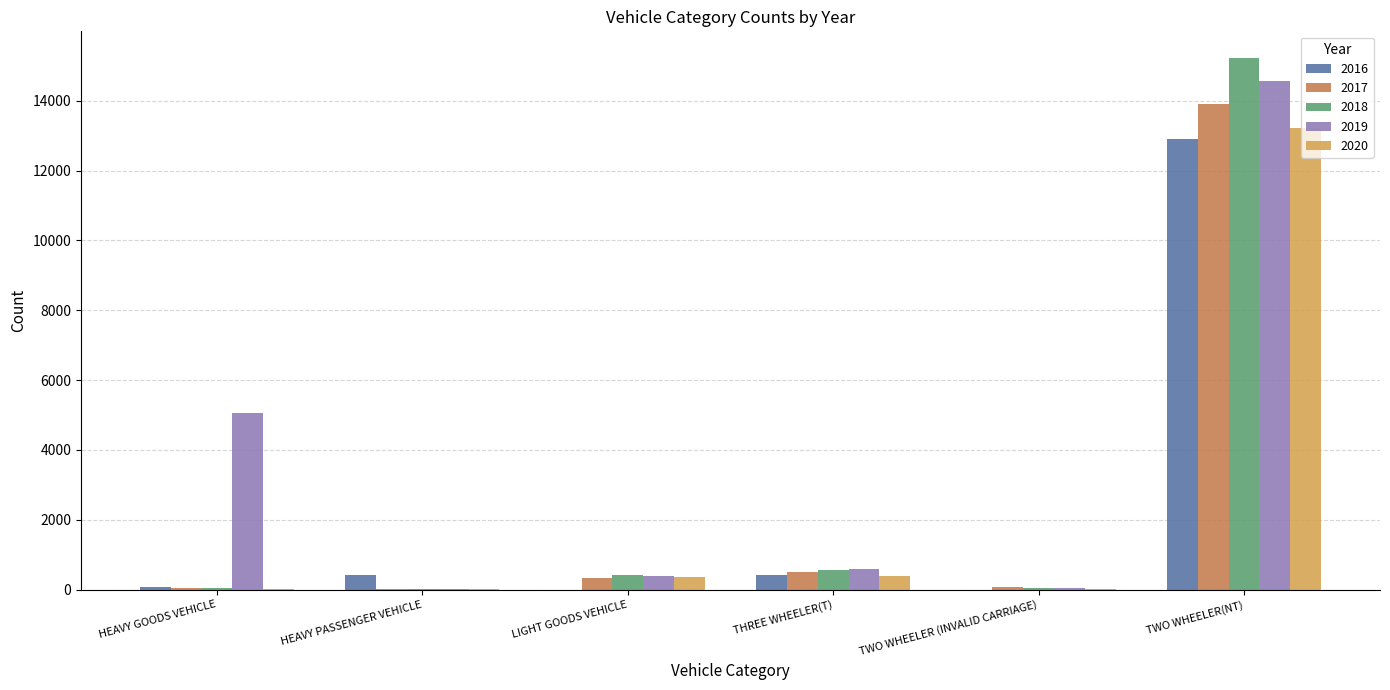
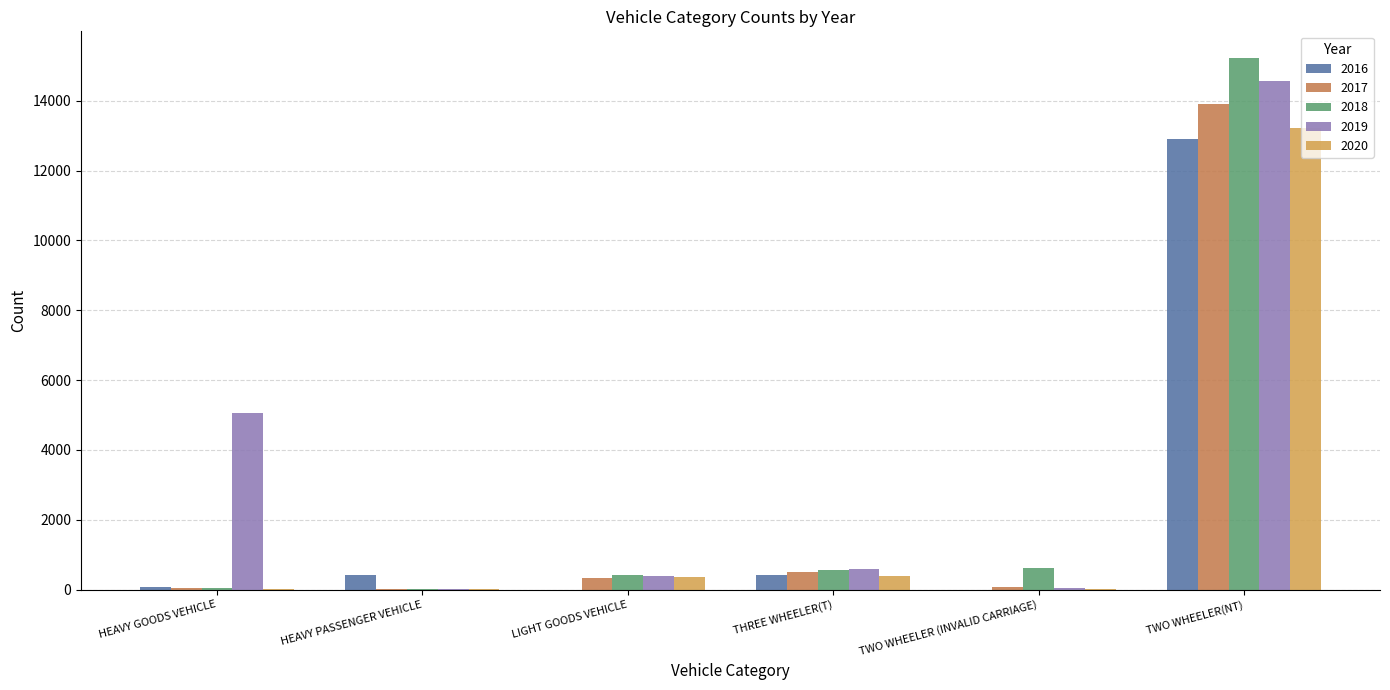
2018, TWO WHEELER (INVALID CARRIAGE): 0 -> 600
